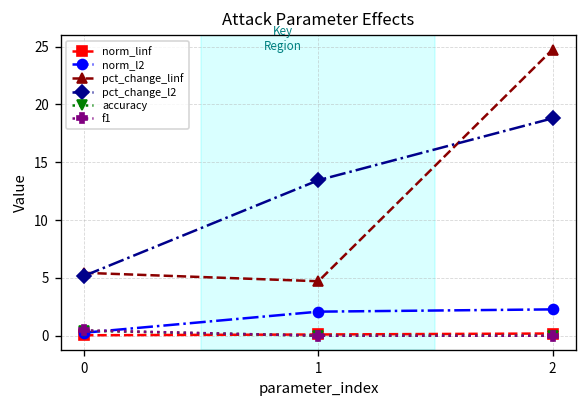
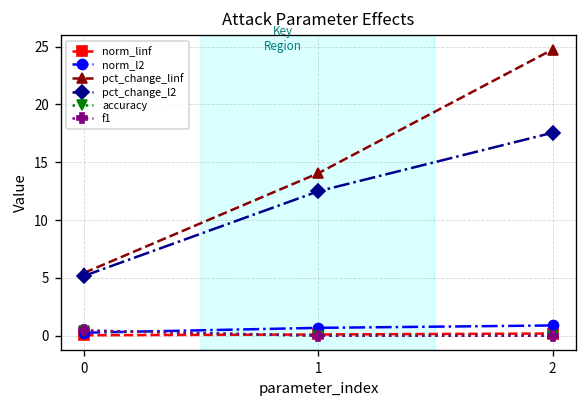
norm_l2, 1: 2 -> 1
pct_change_linf, 1: 5 -> 14
pct_change_l2, 1: 13 -> 12
norm_l2, 2: 2 -> 1
pct_change_l2, 2: 19 -> 18
